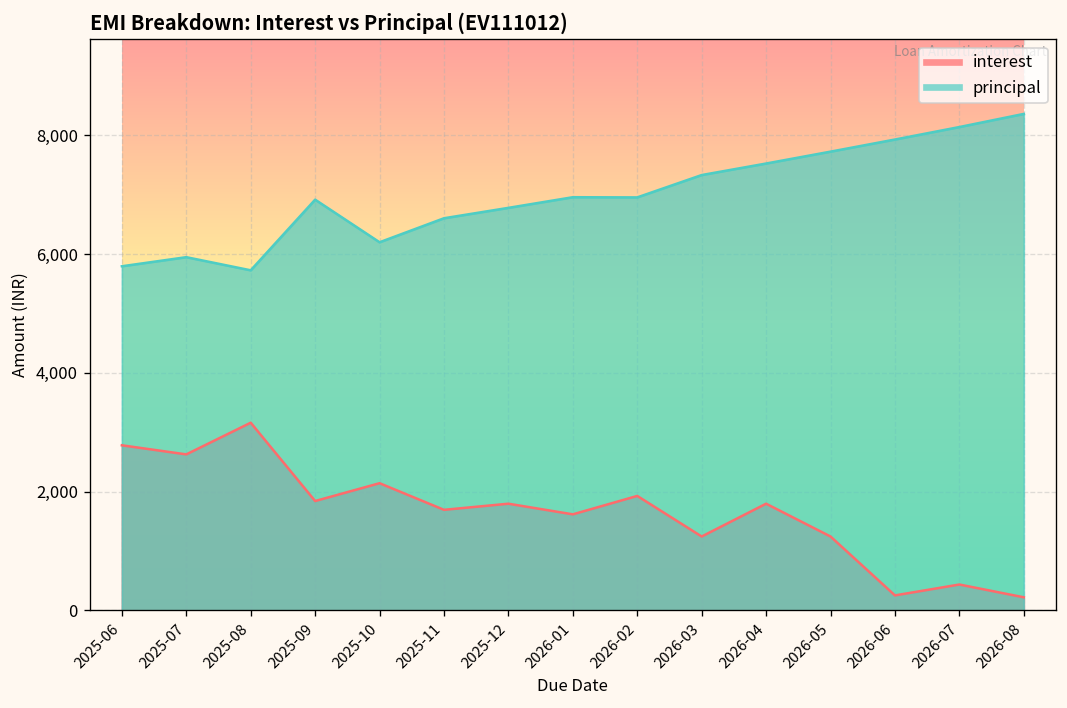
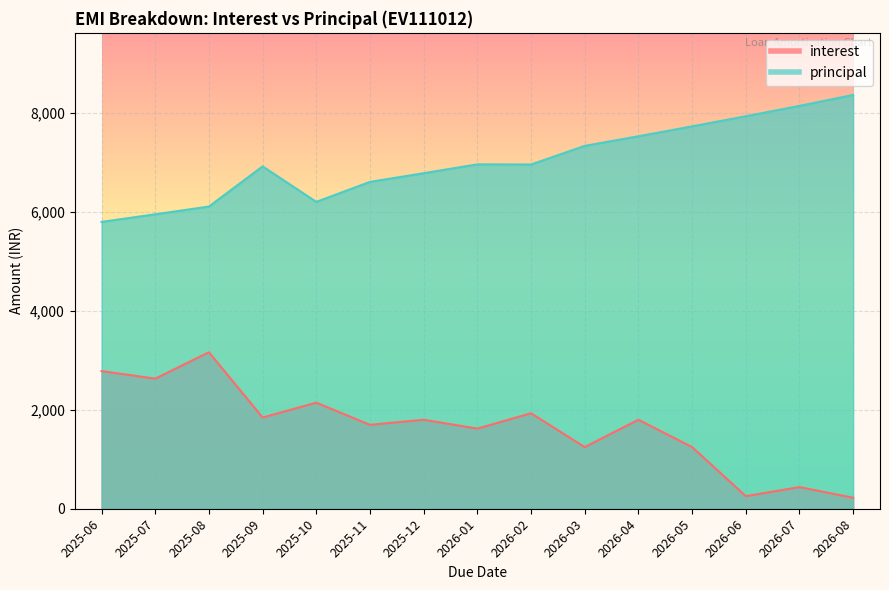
principal, 2025-08: 5,700 -> 6,100
